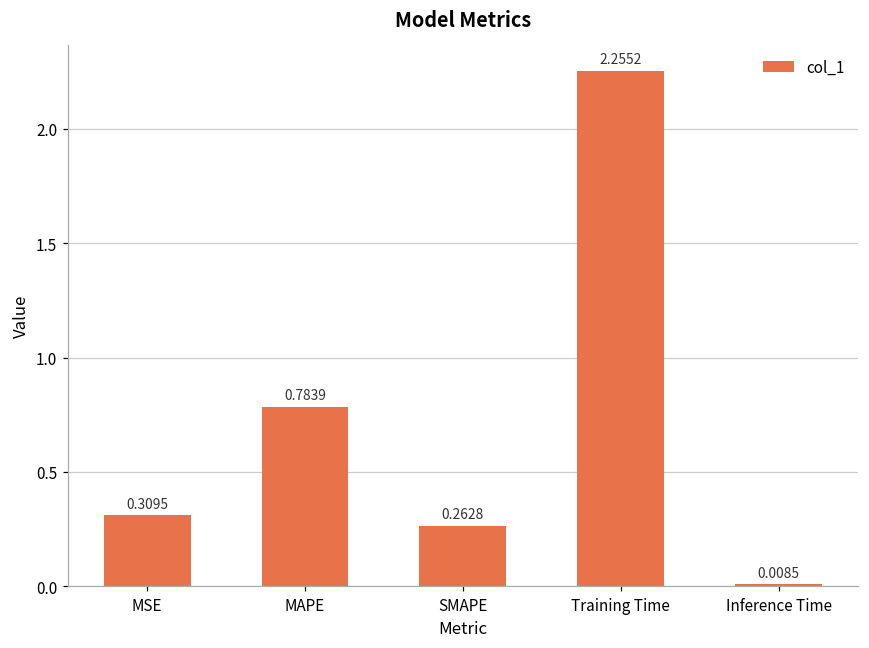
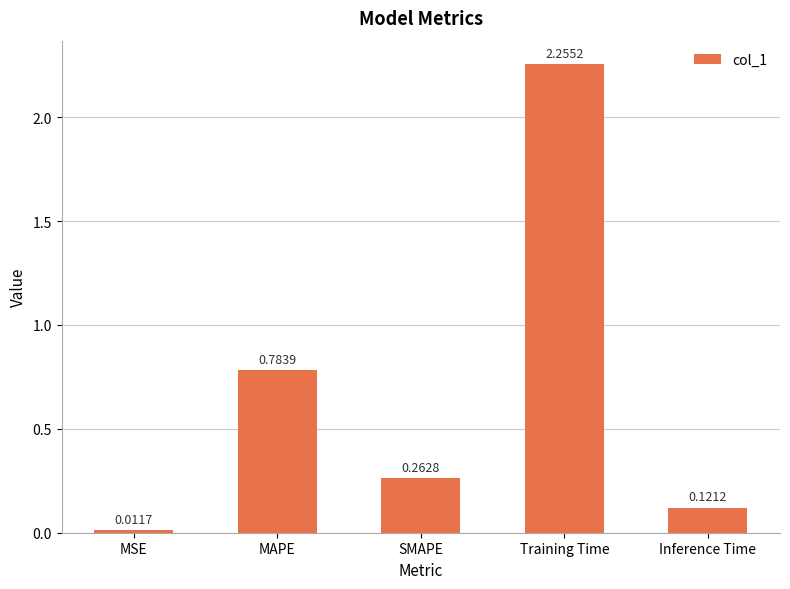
MSE: 0.3095 -> 0.0117
Inference Time: 0.0085 -> 0.1212
